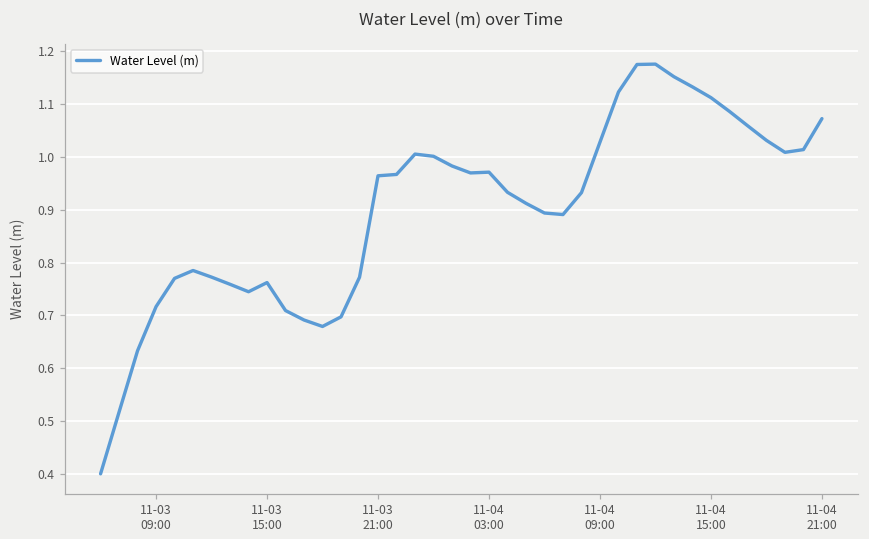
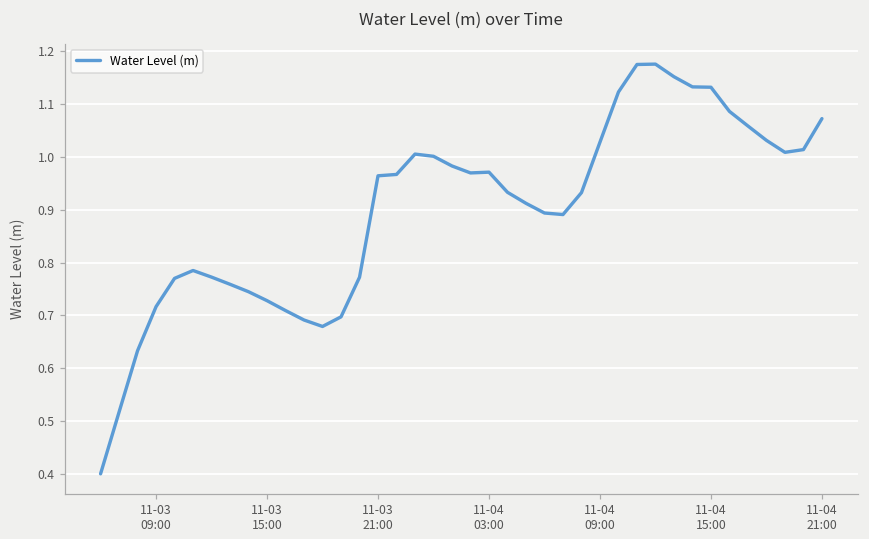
11-03 15:00: 0.76 -> 0.73
11-04 15:00: 1.11 -> 1.13
